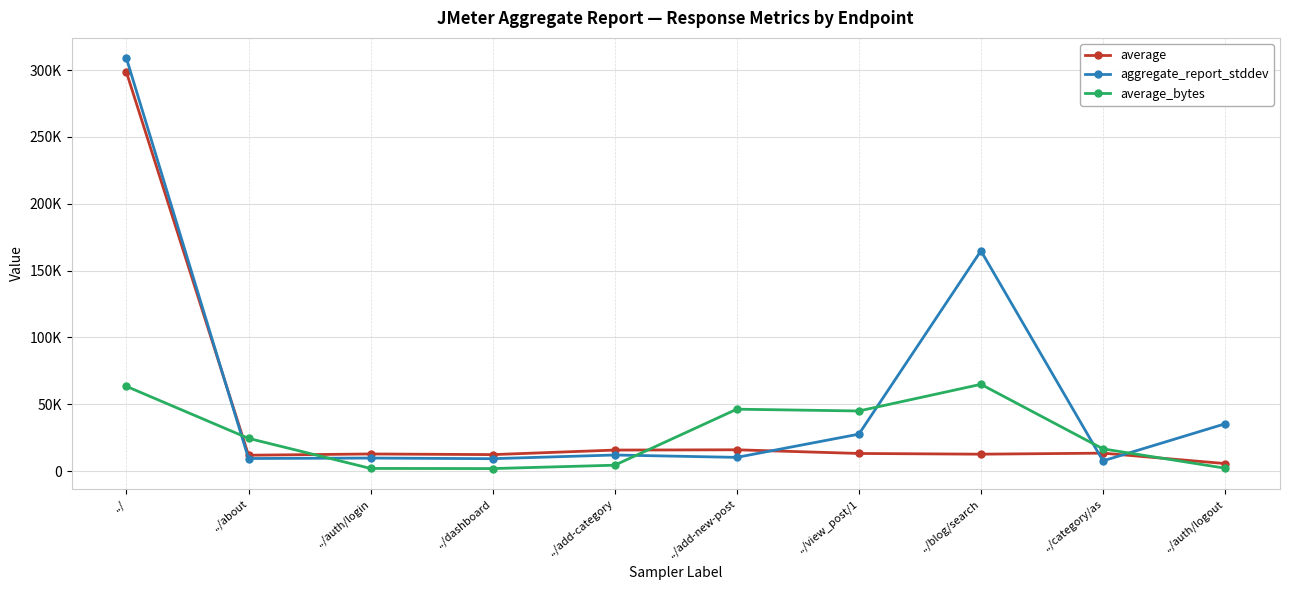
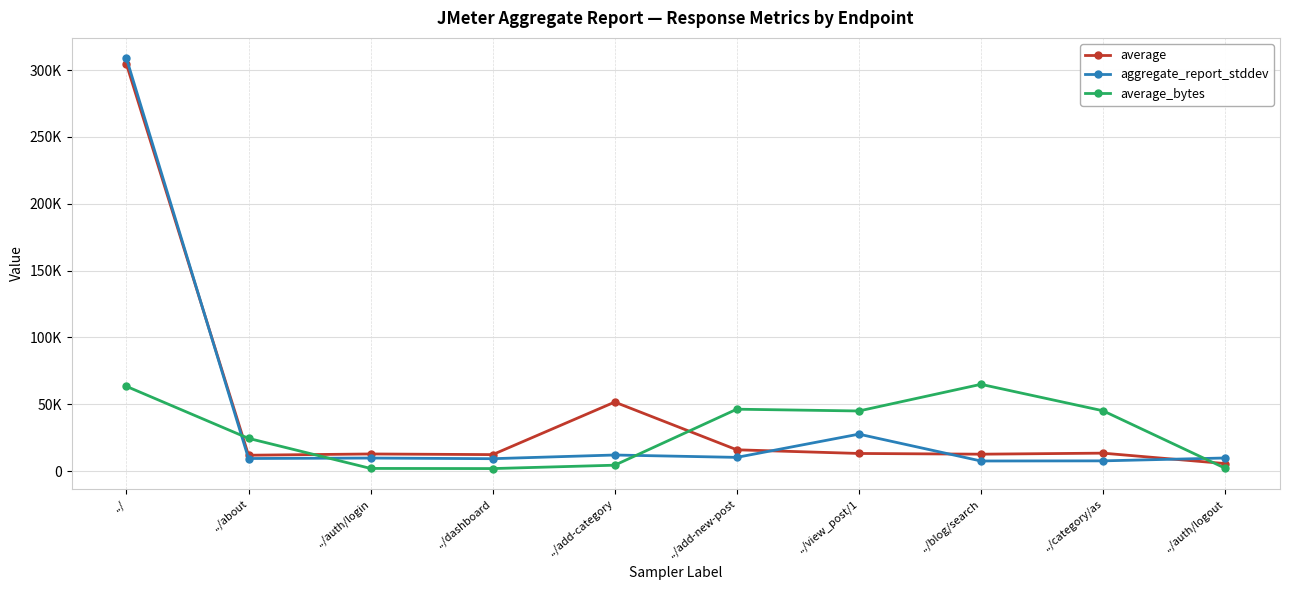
average, ../: 298000 -> 304000
average, ../add-category: 16000 -> 52000
aggregate_report_stddev, ../blog/search: 165000 -> 8000
average_bytes, ../category/as: 17000 -> 45000
aggregate_report_stddev, ../auth/logout: 35000 -> 10000
